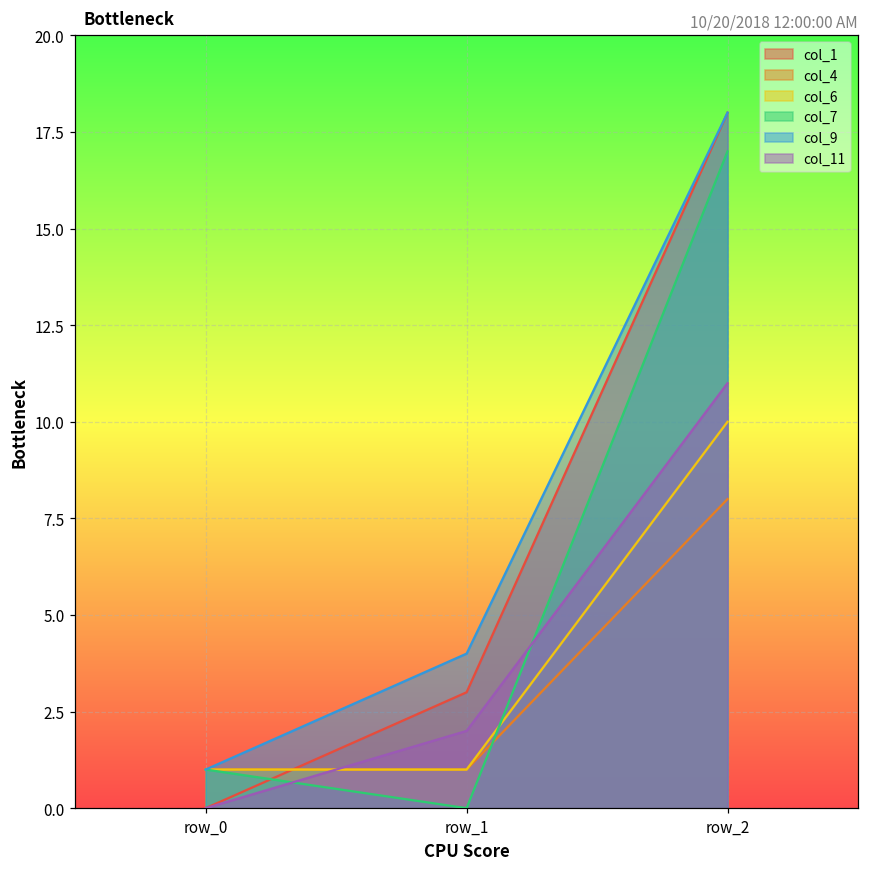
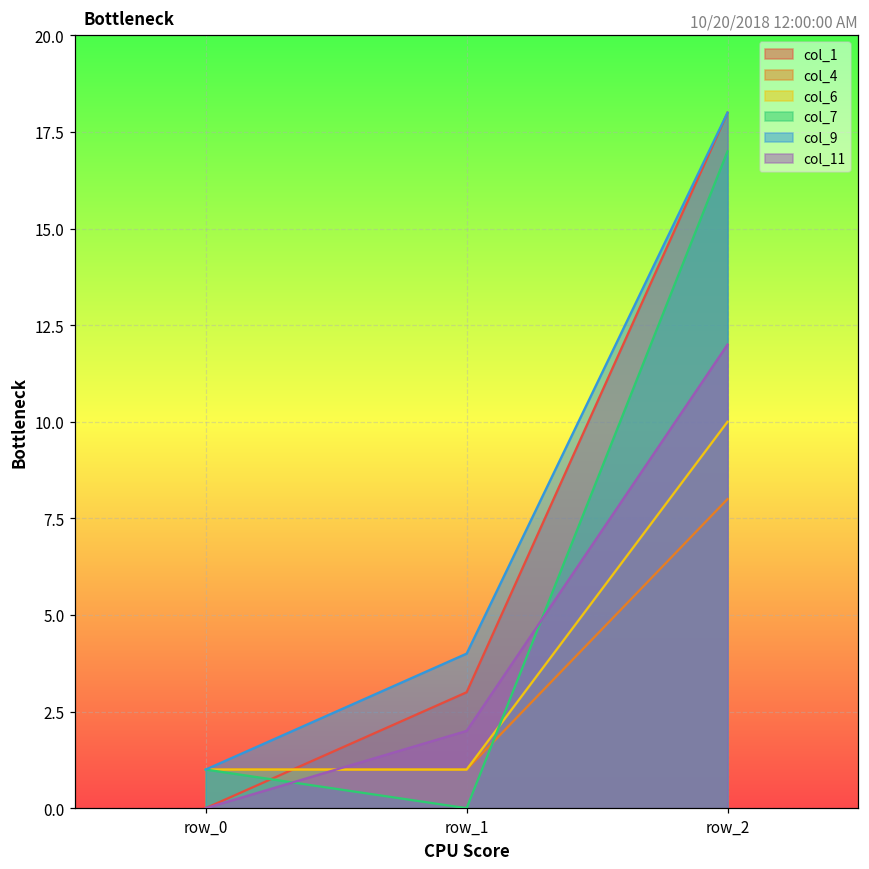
col_11, row_2: 11 -> 12
